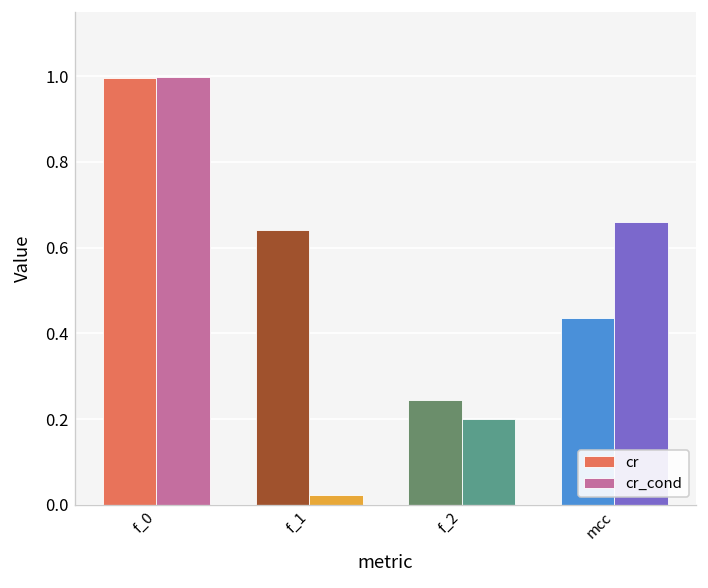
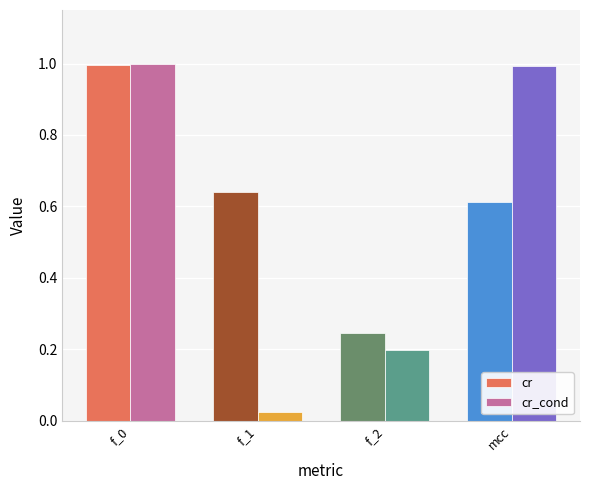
cr, mcc: 0.44 -> 0.61
cr_cond, mcc: 0.66 -> 0.99
